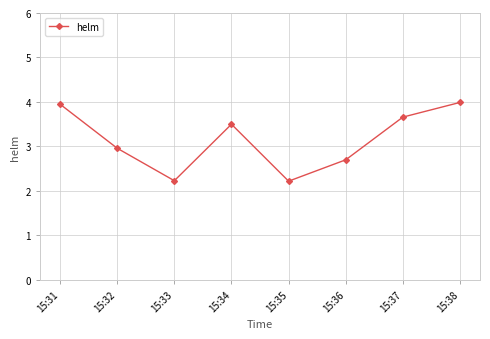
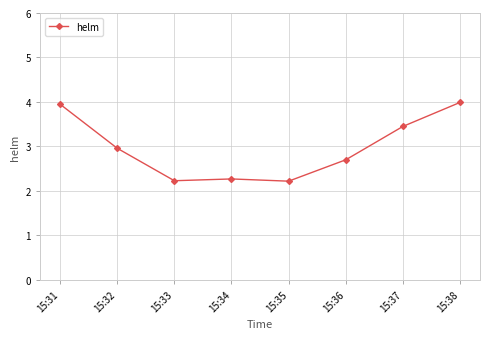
15:34: 3.5 -> 2.3
15:37: 3.7 -> 3.5
